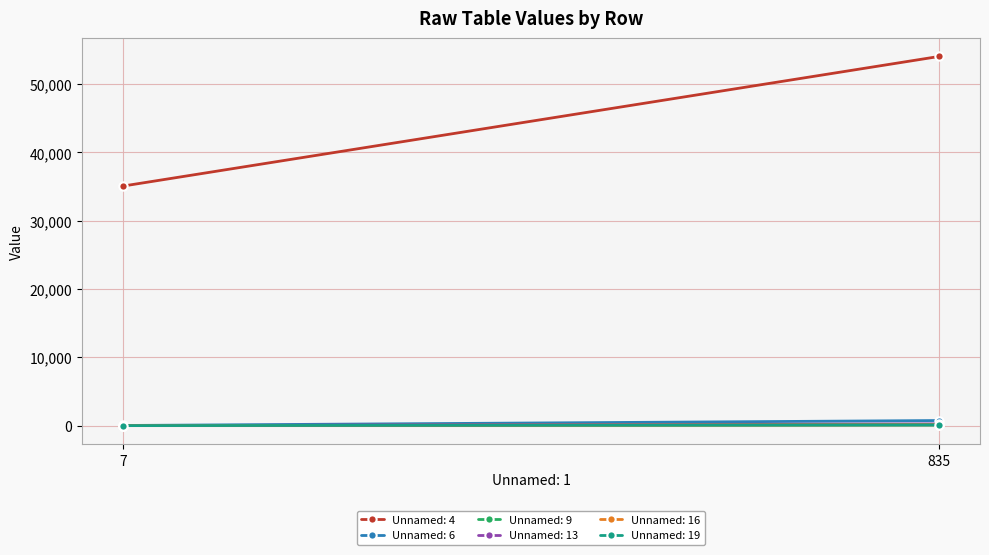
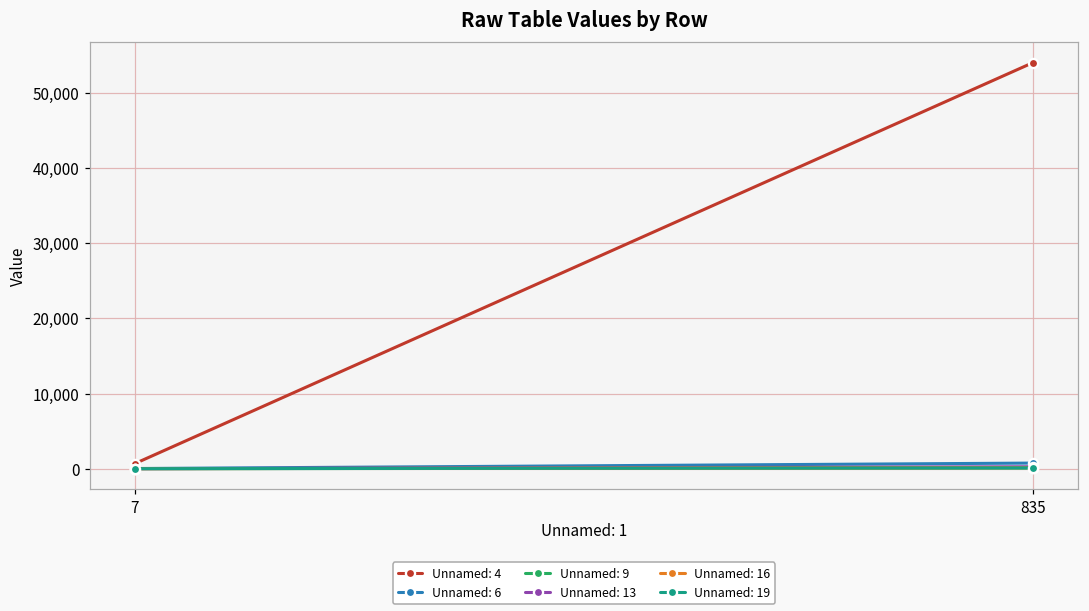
Unnamed: 4, 7: 35,000 -> 1,000
